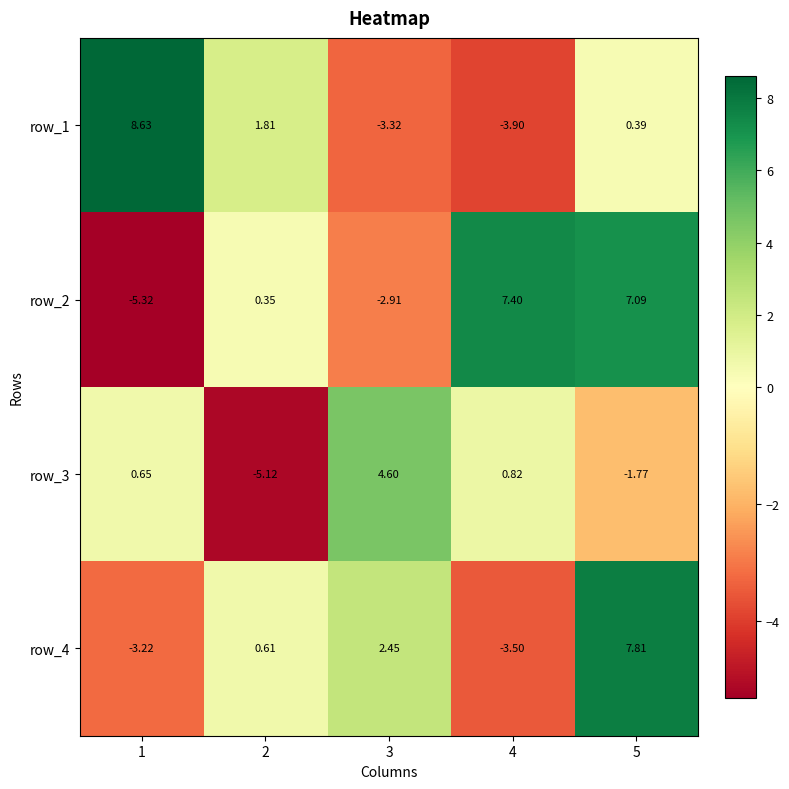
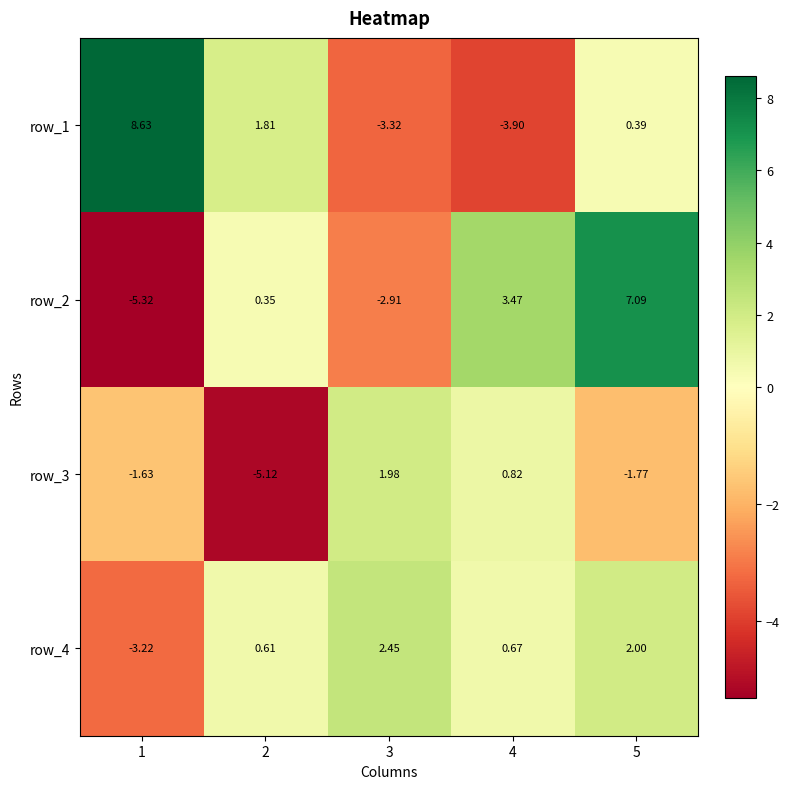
row_2, 4: 7.40 -> 3.47
row_3, 1: 0.65 -> -1.63
row_3, 3: 4.60 -> 1.98
row_4, 4: -3.50 -> 0.67
row_4, 5: 7.81 -> 2.00
